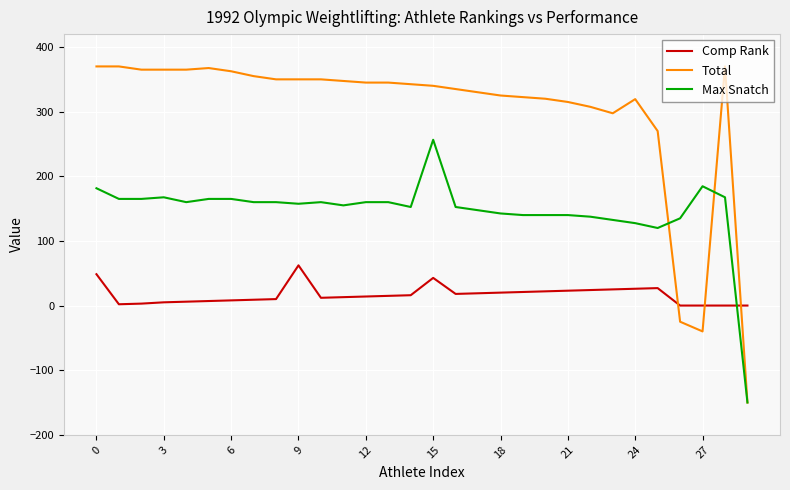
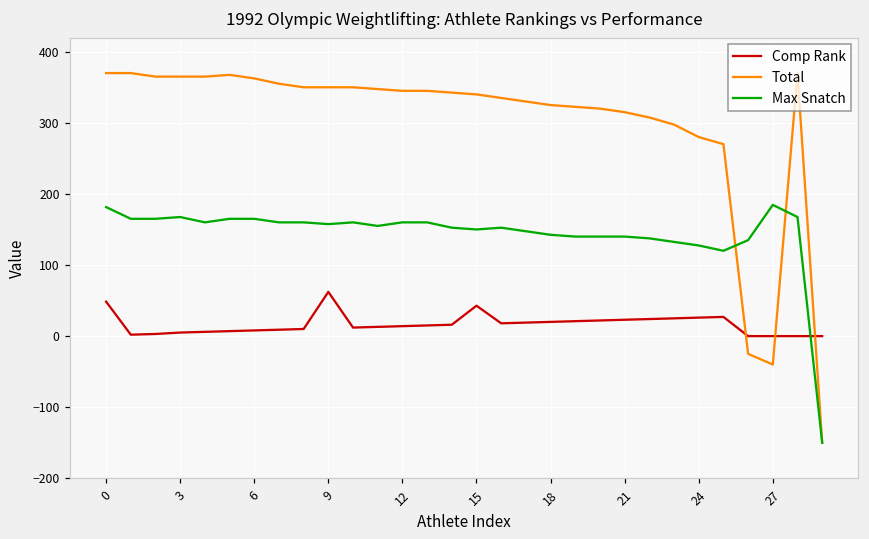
Max Snatch, 15: 260 -> 150
Total, 24: 320 -> 280
